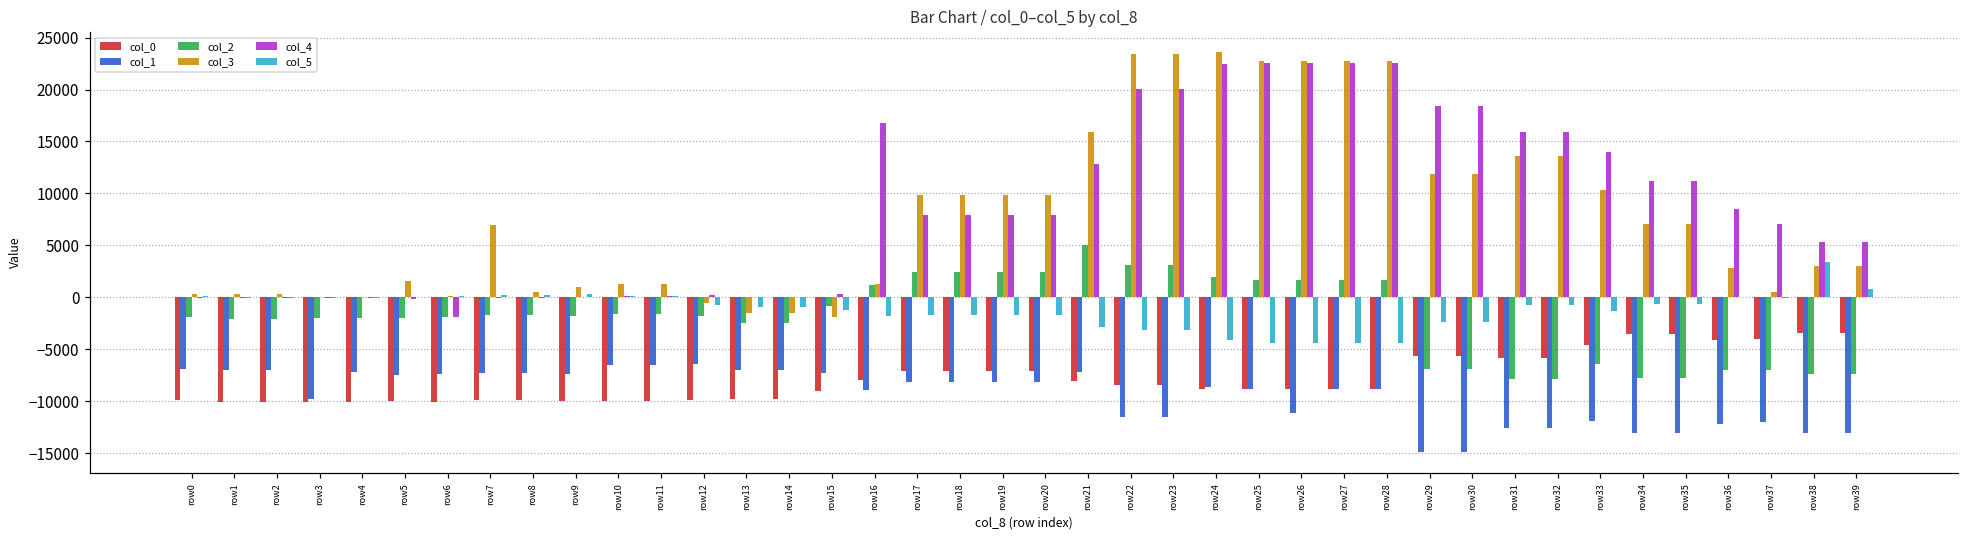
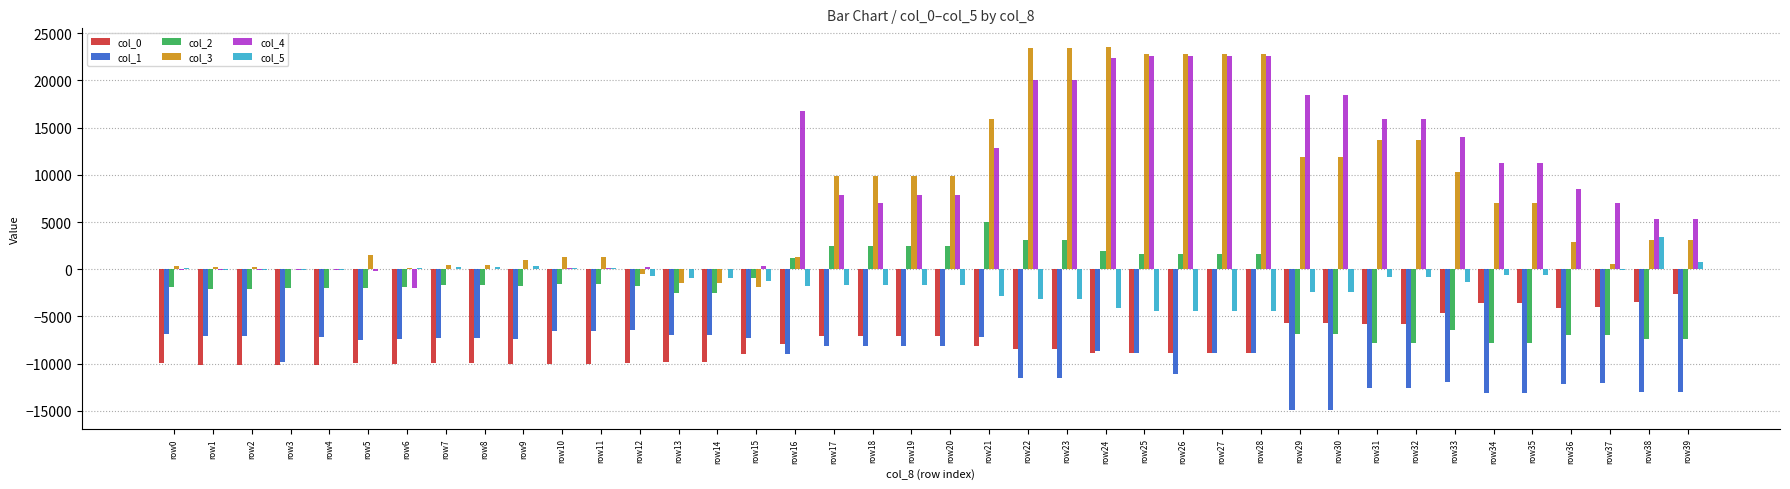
col_3, row7: 7000 -> 0
col_4, row18: 8000 -> 7000
col_0, row39: -3400 -> -2600
